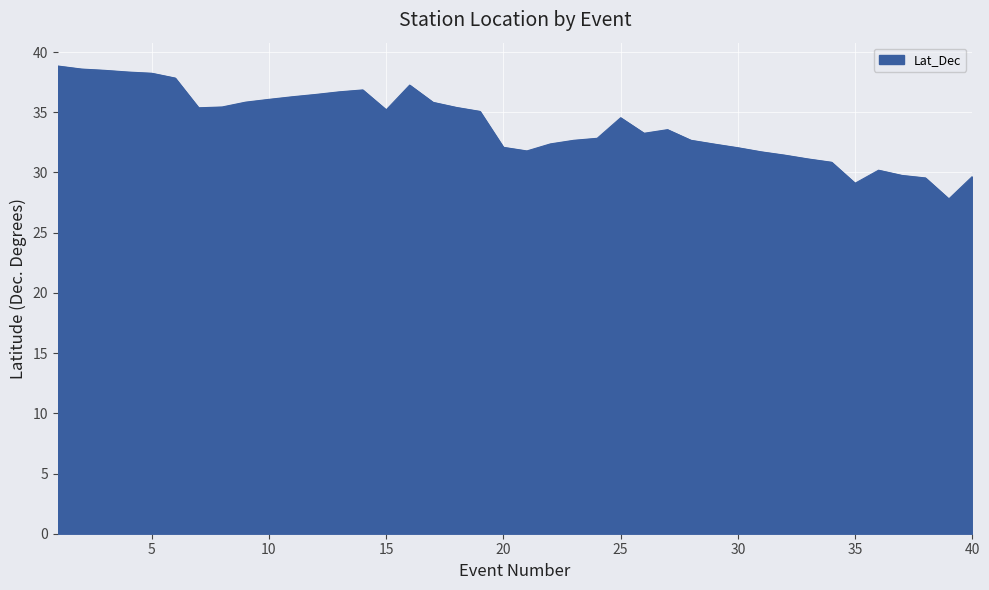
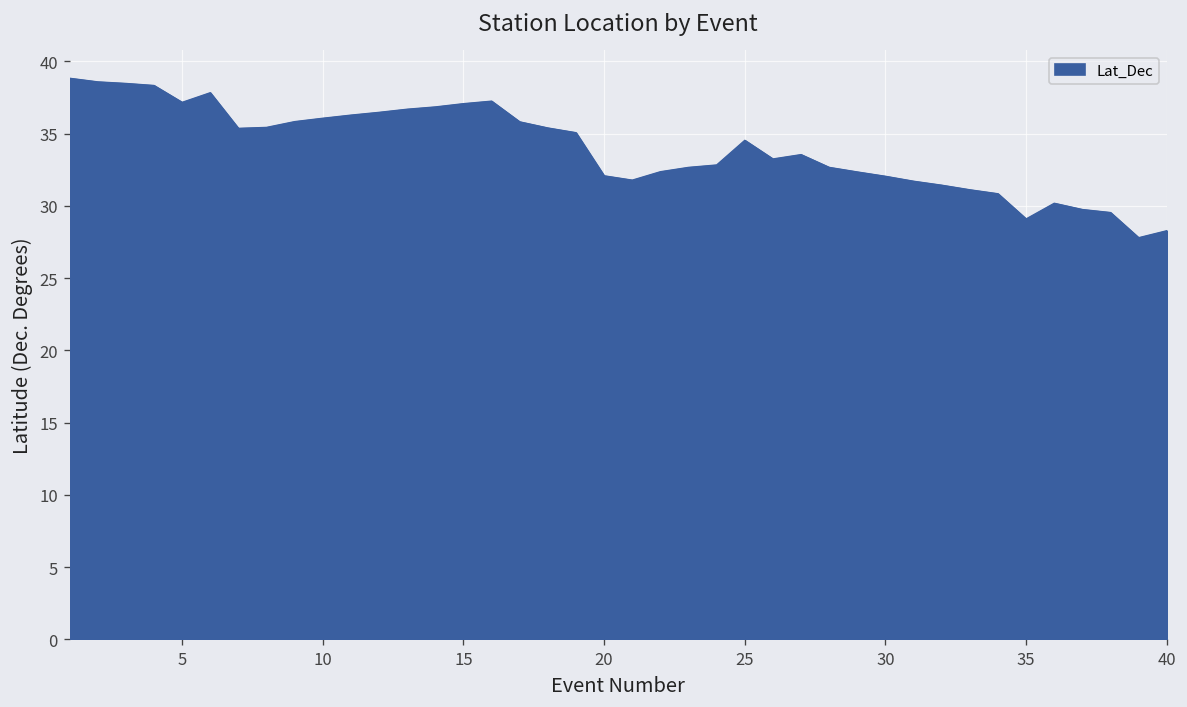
5: 38.2 -> 37.2
15: 35.2 -> 37.1
40: 29.7 -> 28.3
